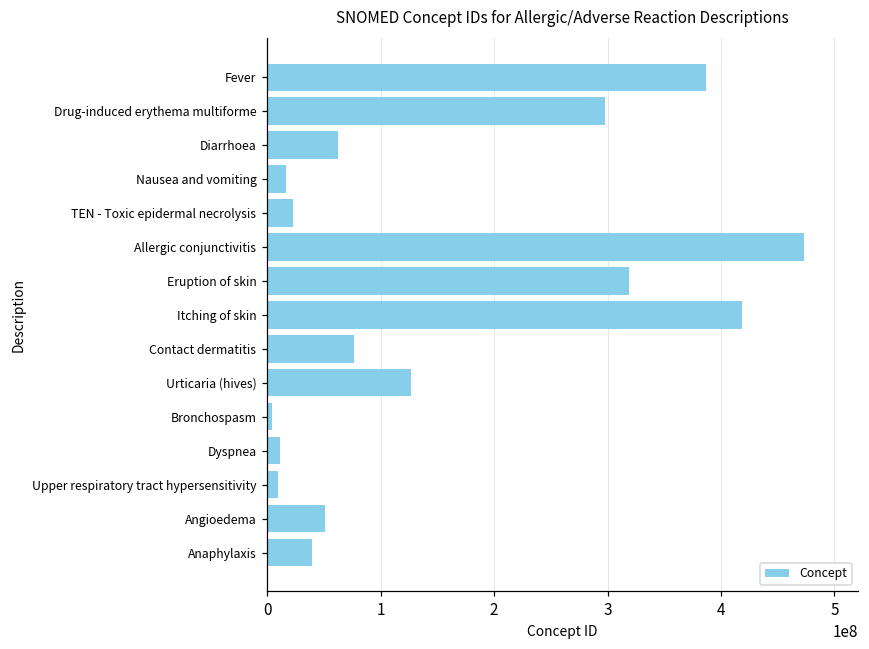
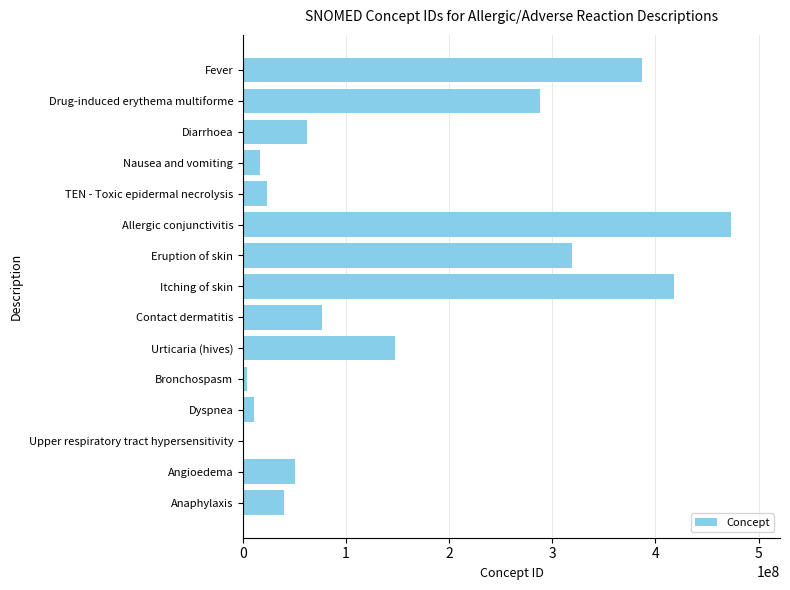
Drug-induced erythema multiforme: 298000000 -> 288000000
Urticaria (hives): 126000000 -> 147000000
Upper respiratory tract hypersensitivity: 10000000 -> 0
